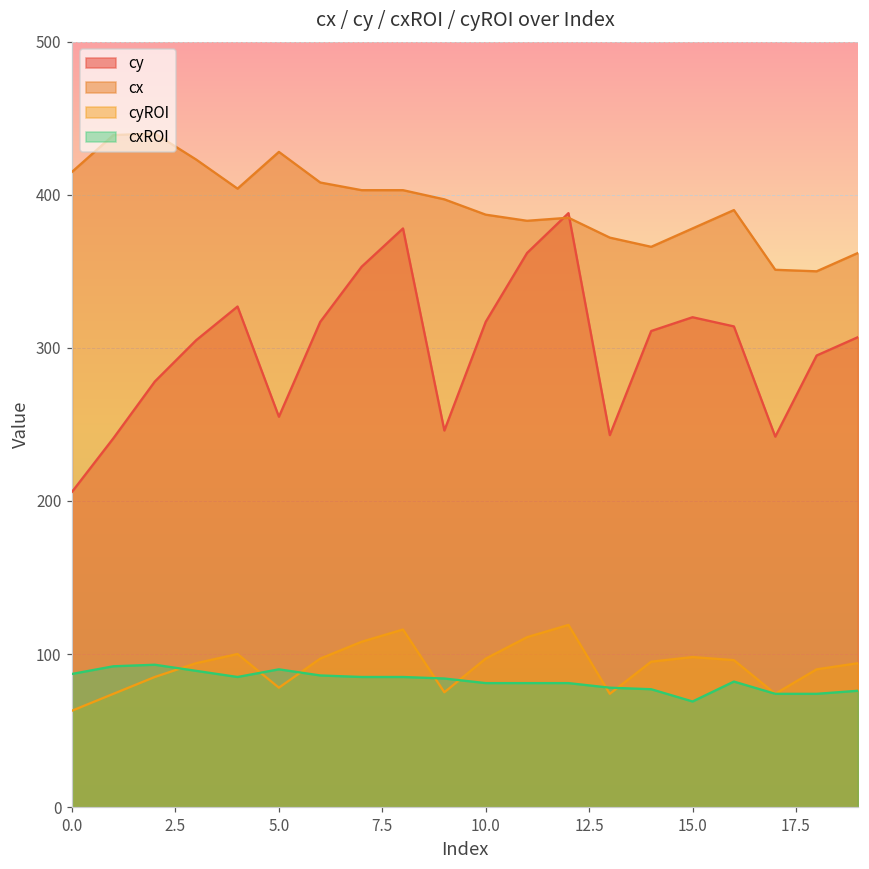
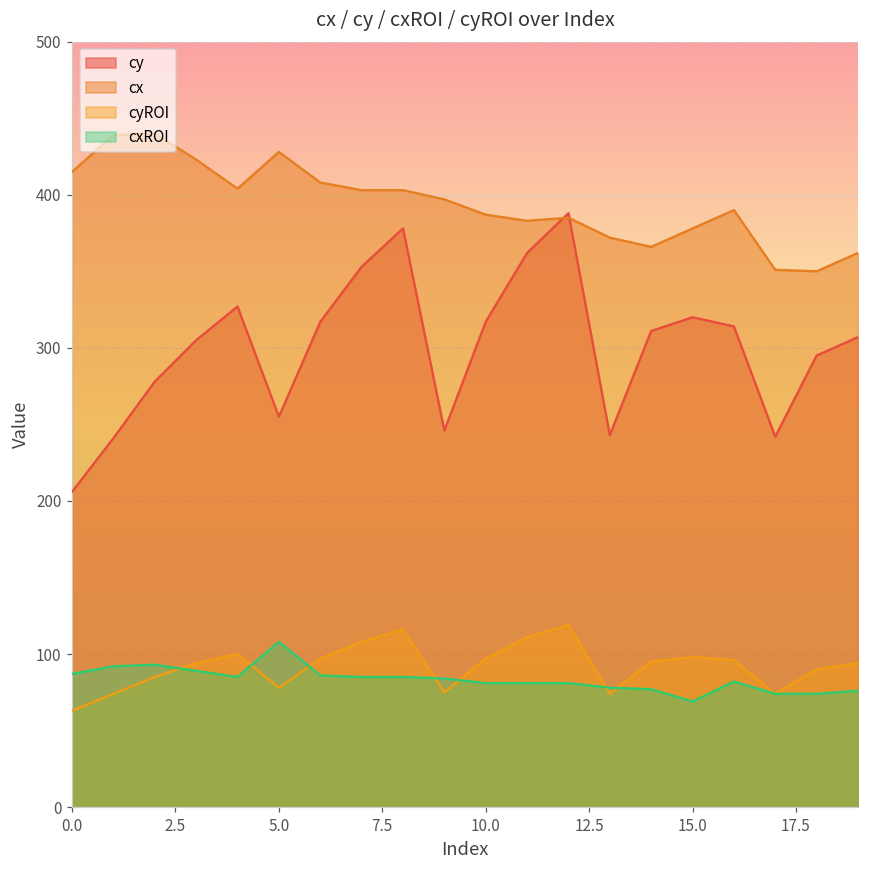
cxROI, 5.0: 90 -> 108
